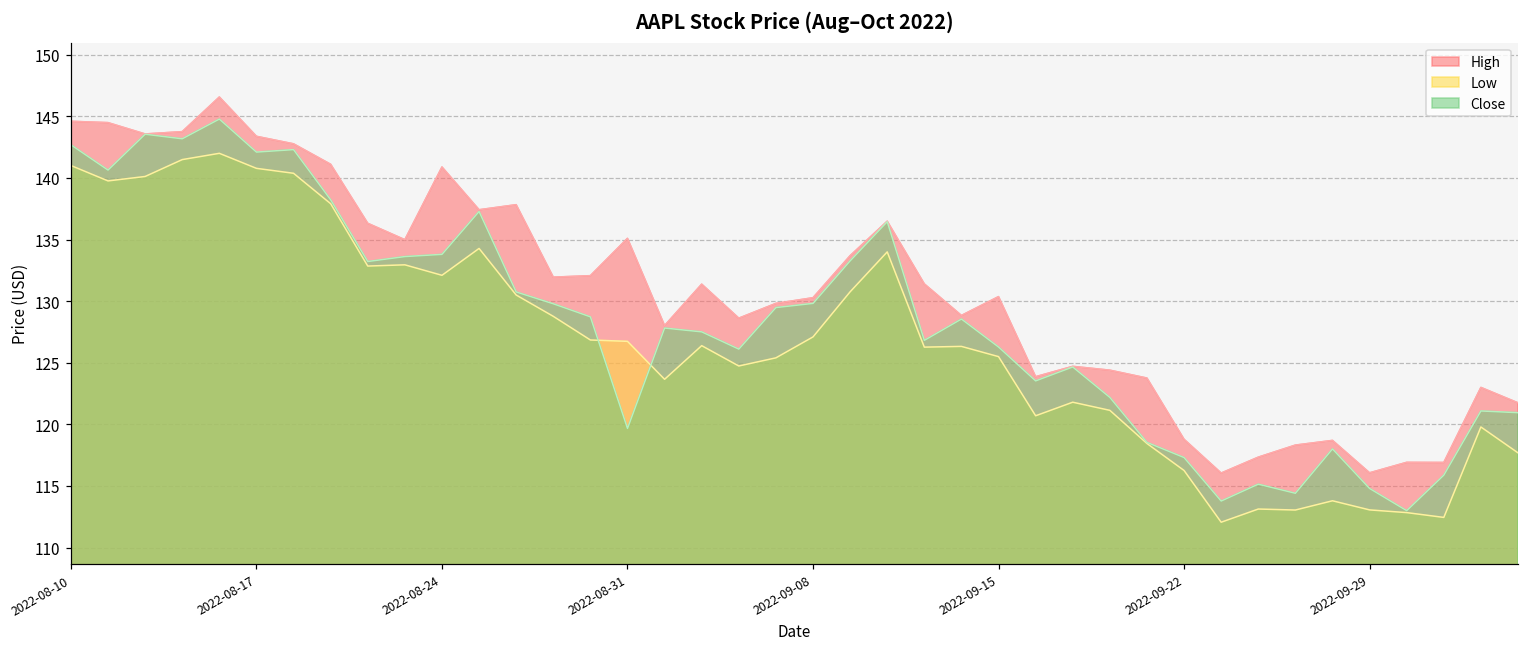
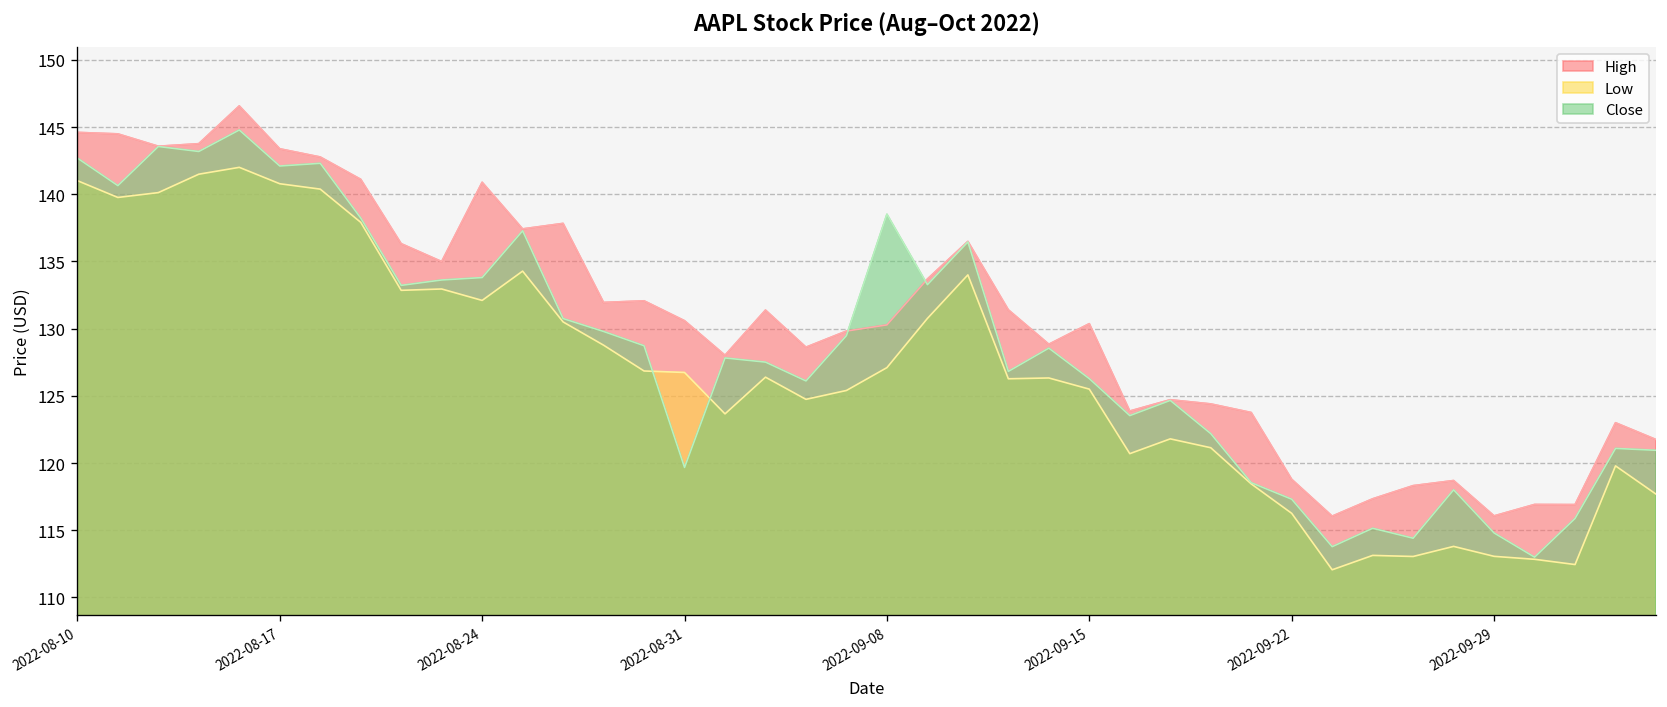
High, 2022-08-31: 135.1 -> 130.6
Close, 2022-09-08: 129.8 -> 138.5
